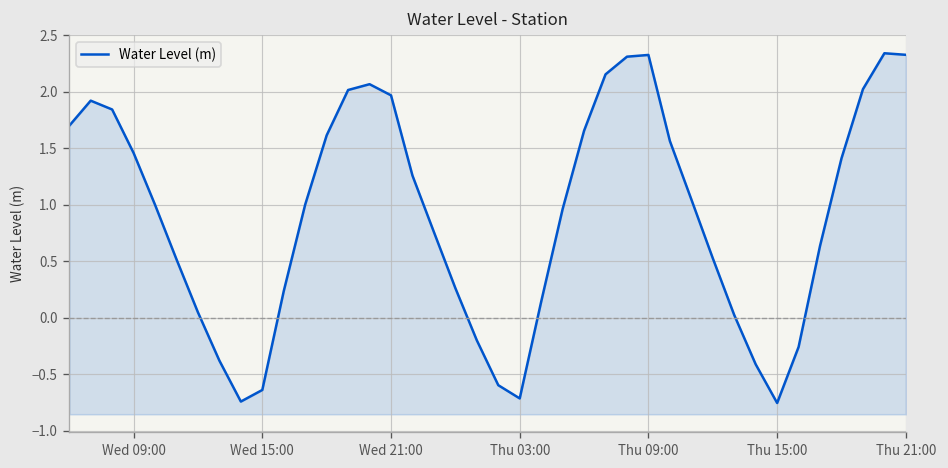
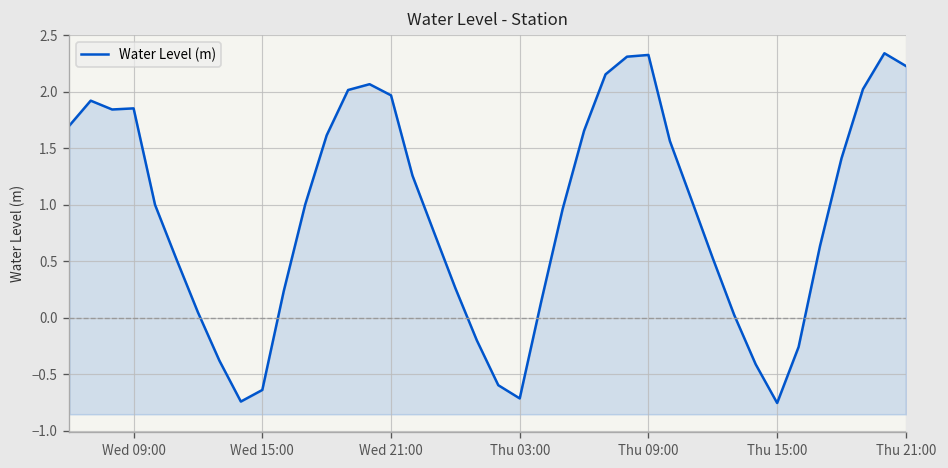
Wed 09:00: 1.5 -> 1.9
Thu 21:00: 2.3 -> 2.2
